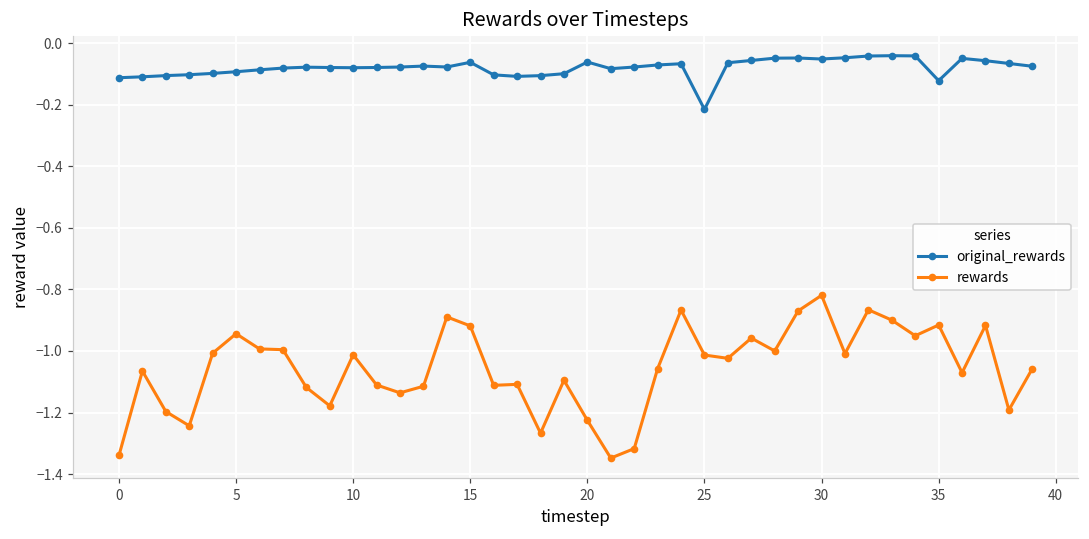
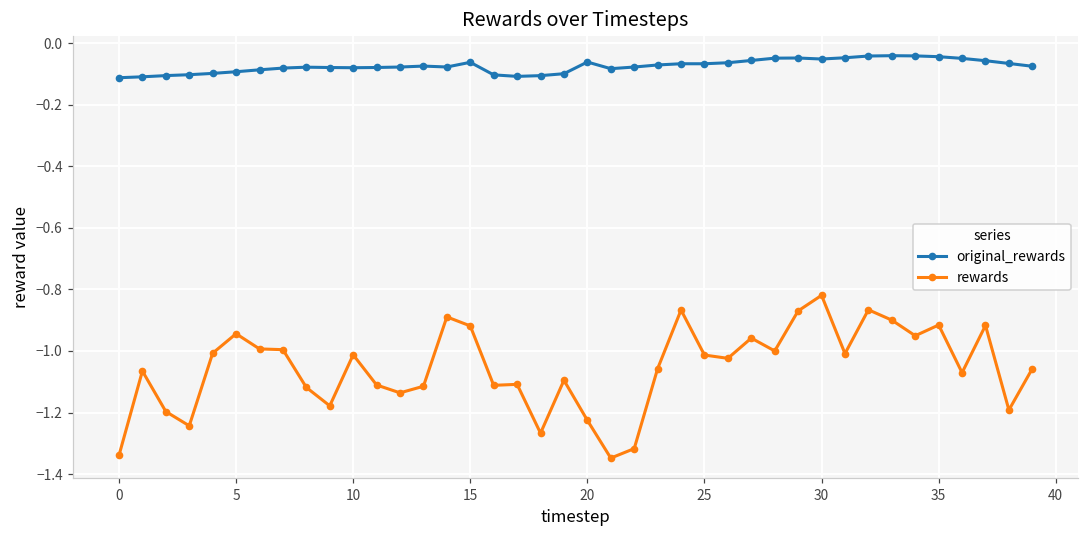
original_rewards, 25: -0.22 -> -0.07
original_rewards, 35: -0.12 -> -0.04
